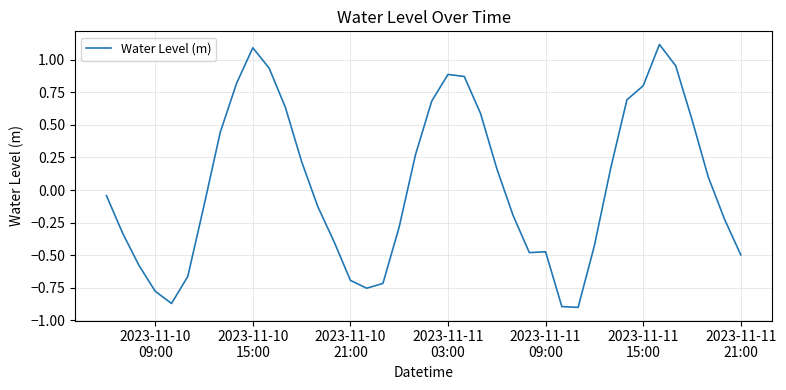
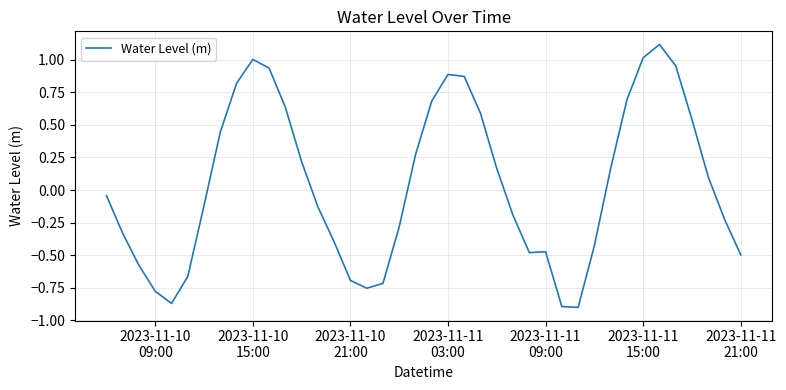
2023-11-10 15:00: 1.09 -> 1.00
2023-11-11 15:00: 0.80 -> 1.02
